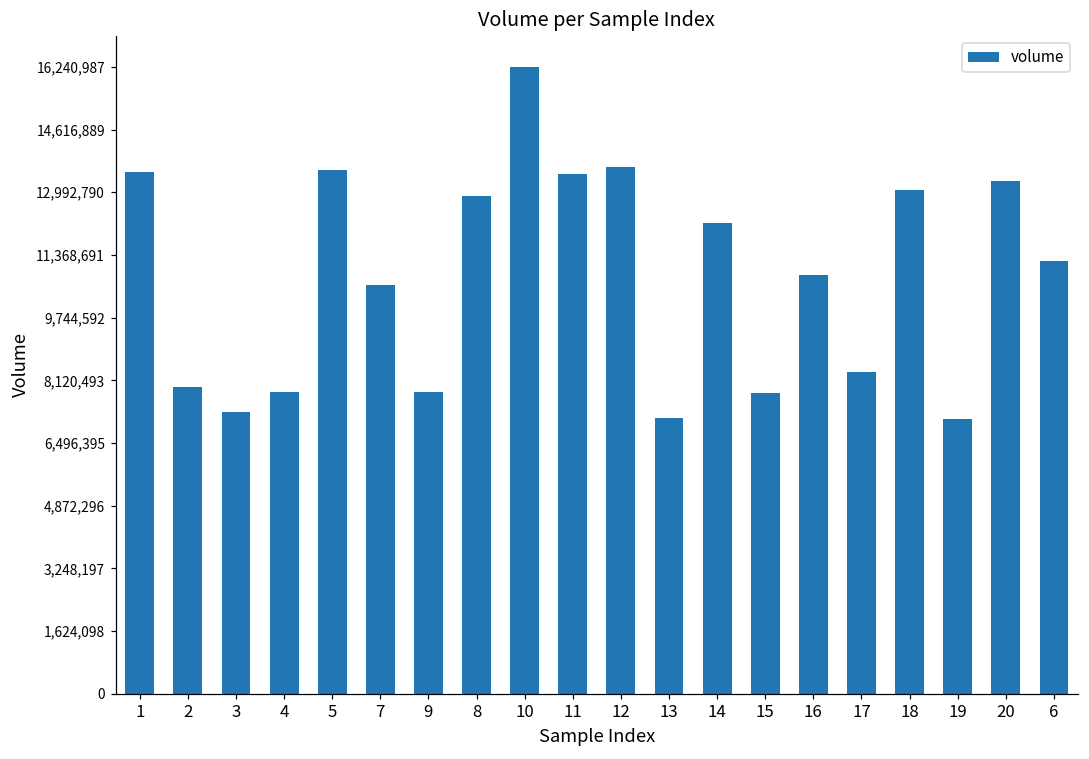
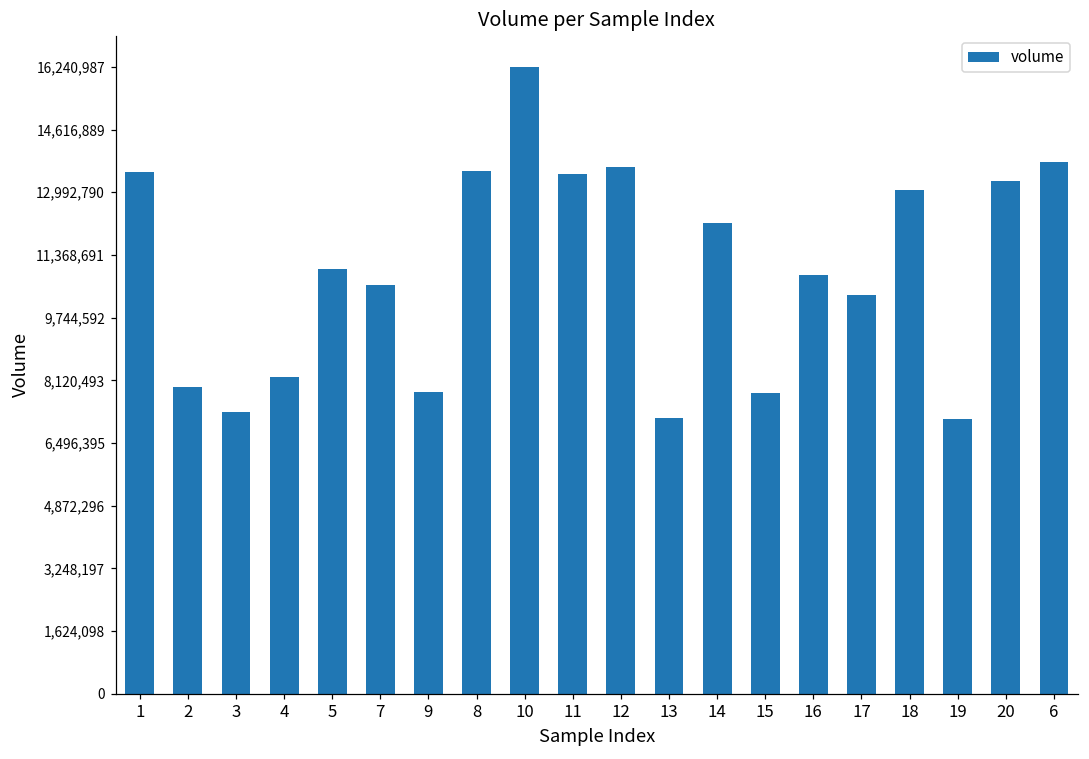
4: 7,800,000 -> 8,200,000
5: 13,600,000 -> 11,000,000
8: 12,900,000 -> 13,500,000
17: 8,300,000 -> 10,300,000
6: 11,200,000 -> 13,800,000
